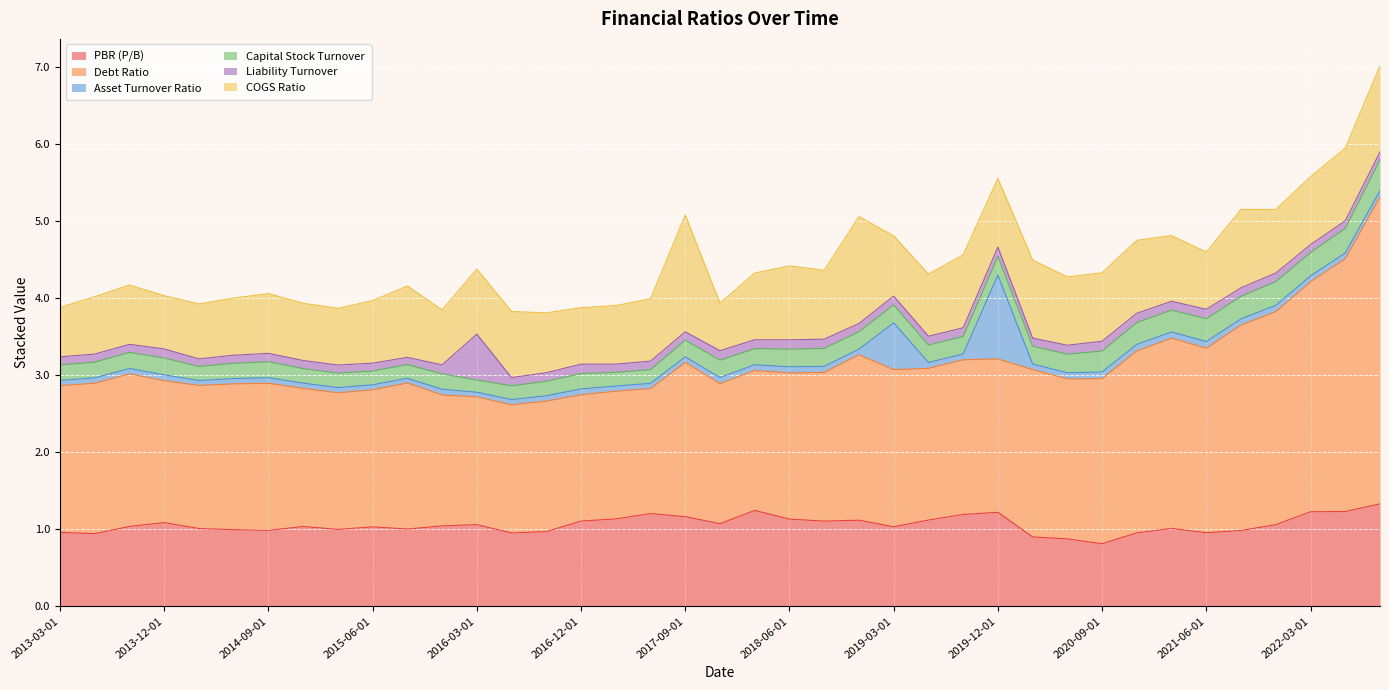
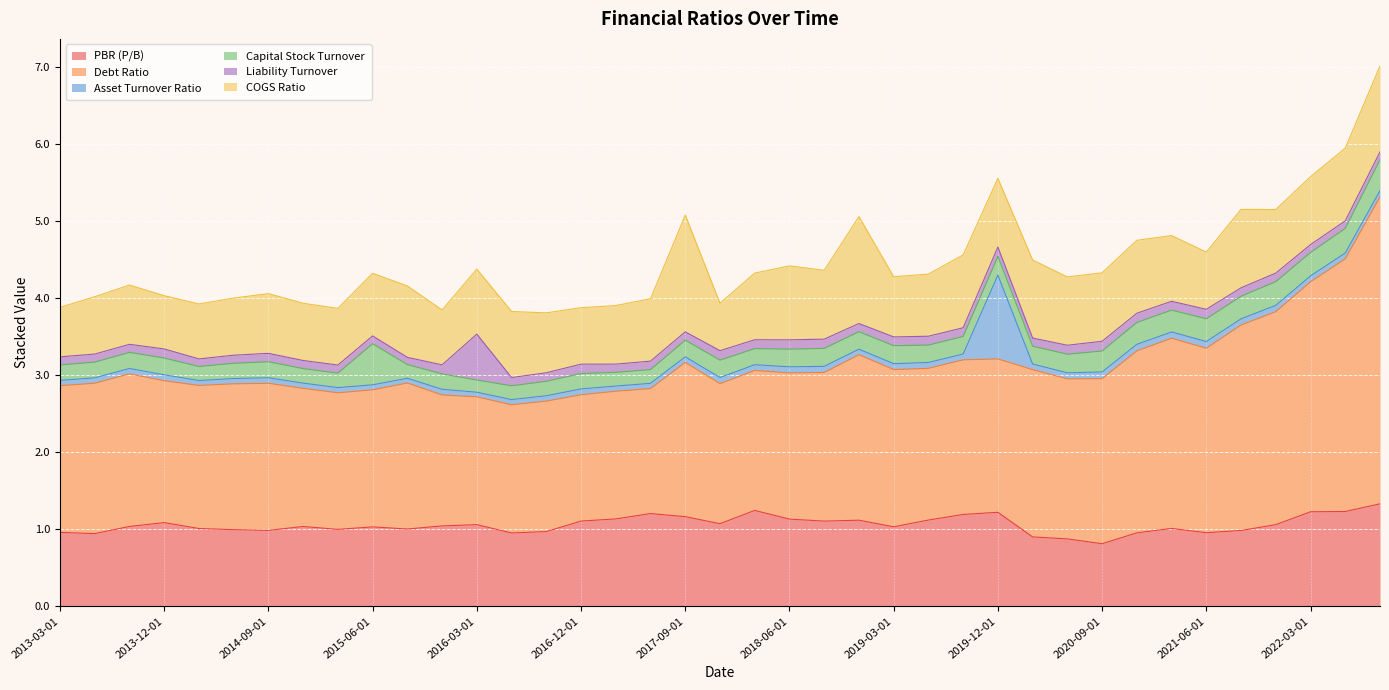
Capital Stock Turnover, 2015-06-01: 0.2 -> 0.5
Asset Turnover Ratio, 2019-03-01: 0.6 -> 0.1
